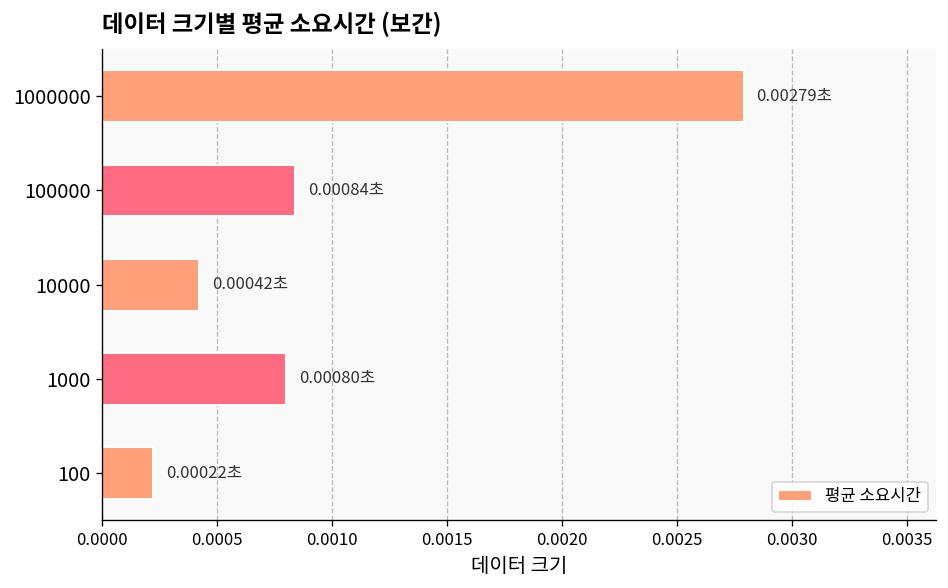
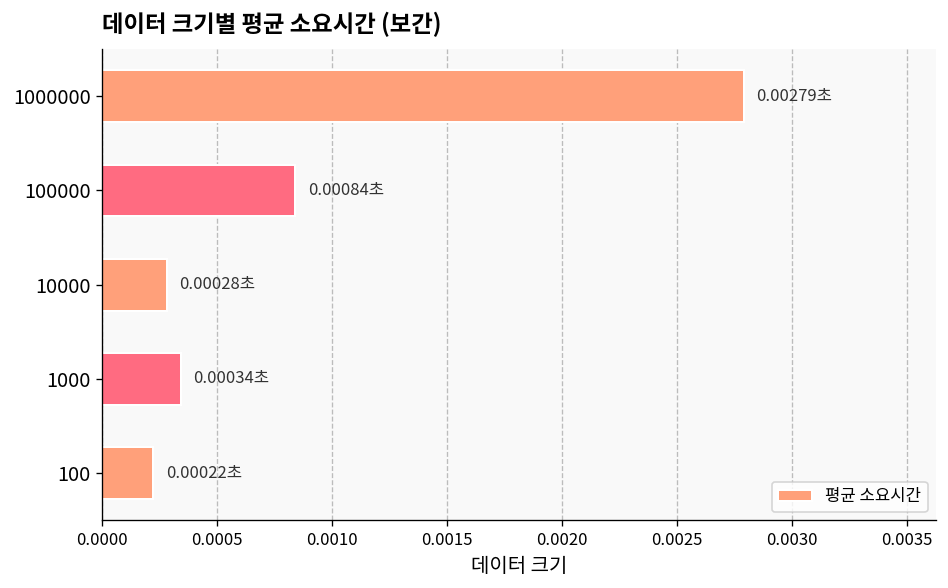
10000: 0.00042초 -> 0.00028초
1000: 0.00080초 -> 0.00034초
